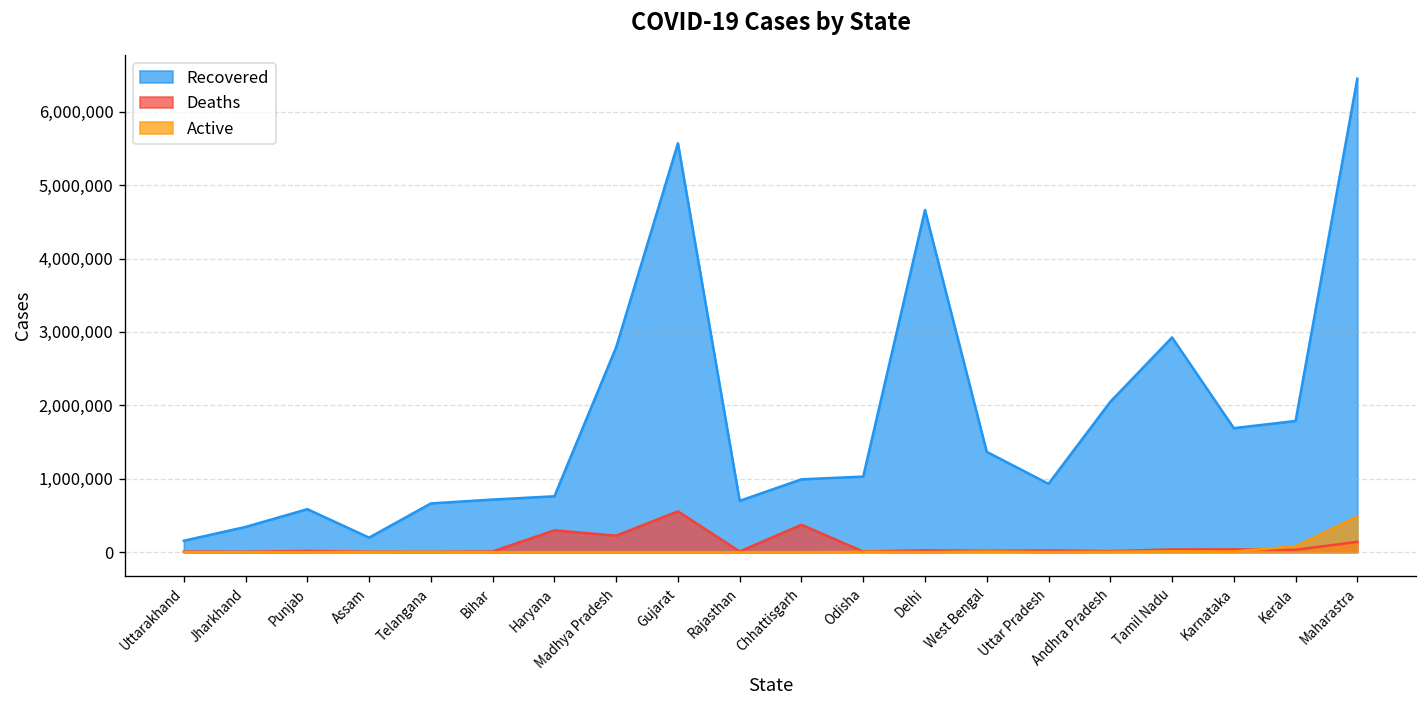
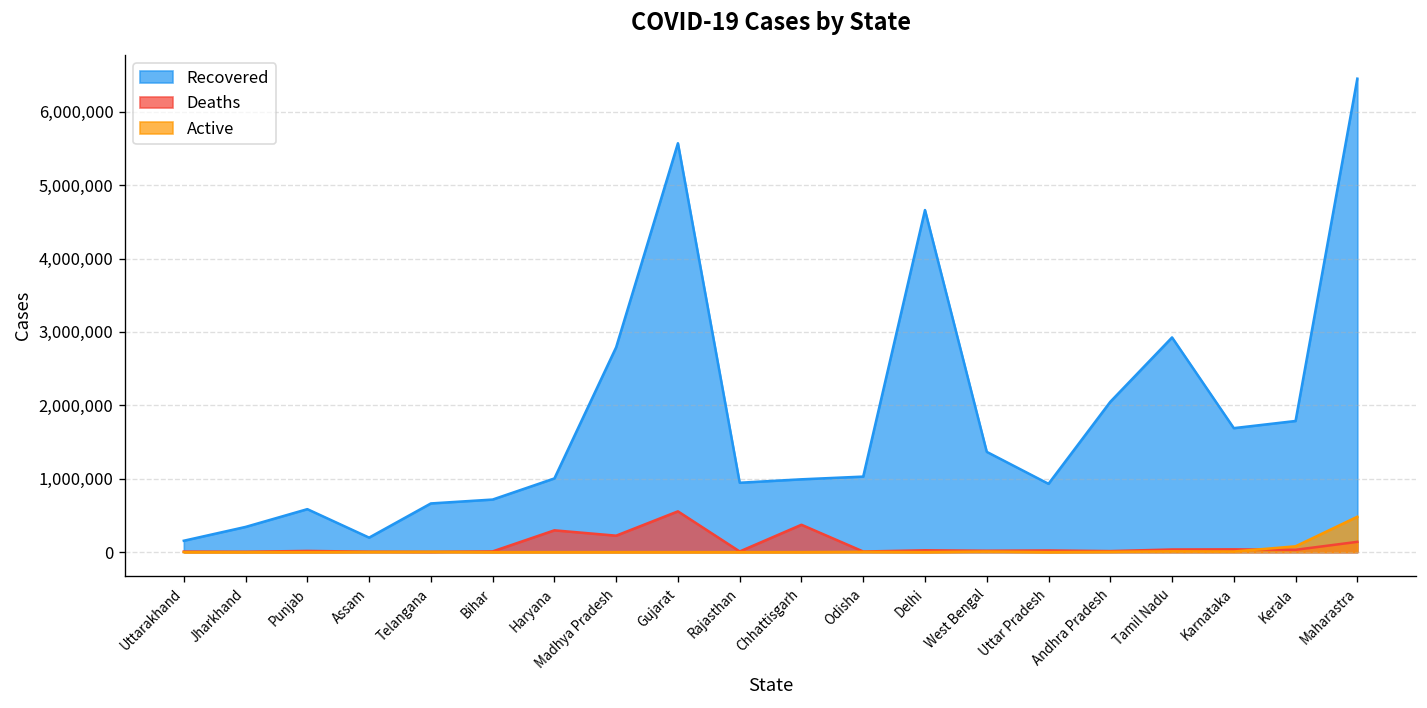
Recovered, Haryana: 800,000 -> 1,000,000
Recovered, Rajasthan: 700,000 -> 900,000
